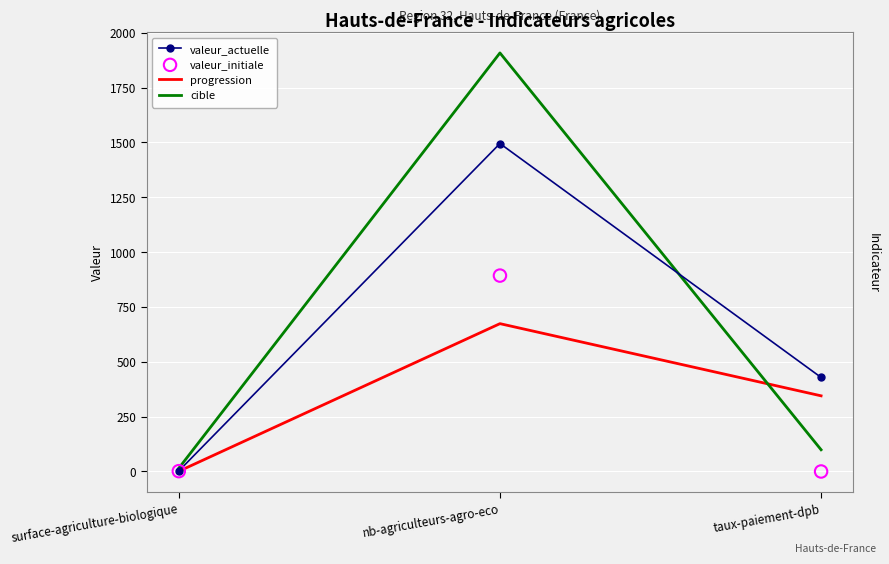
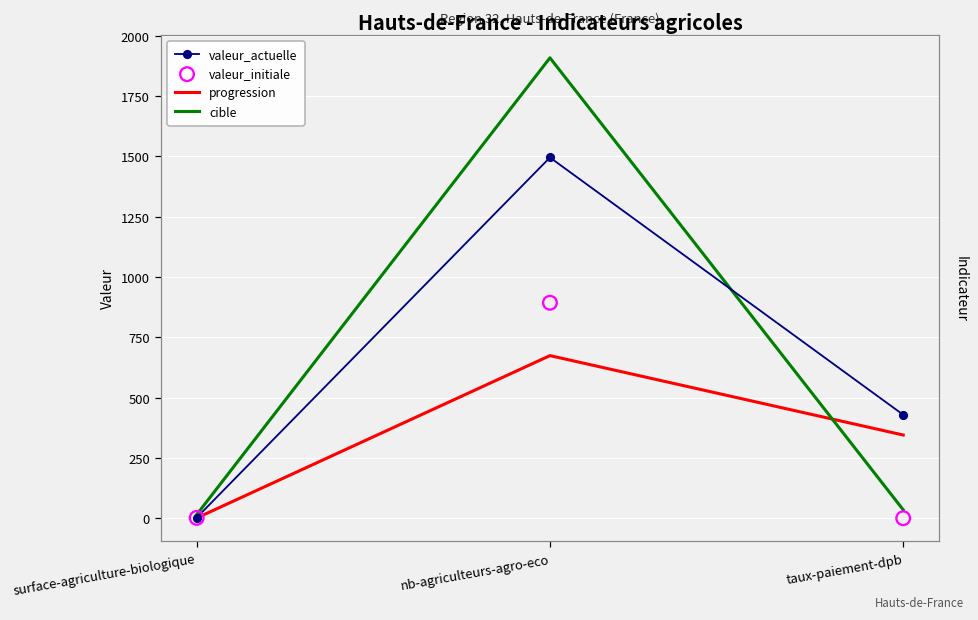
cible, taux-paiement-dpb: 100 -> 40
